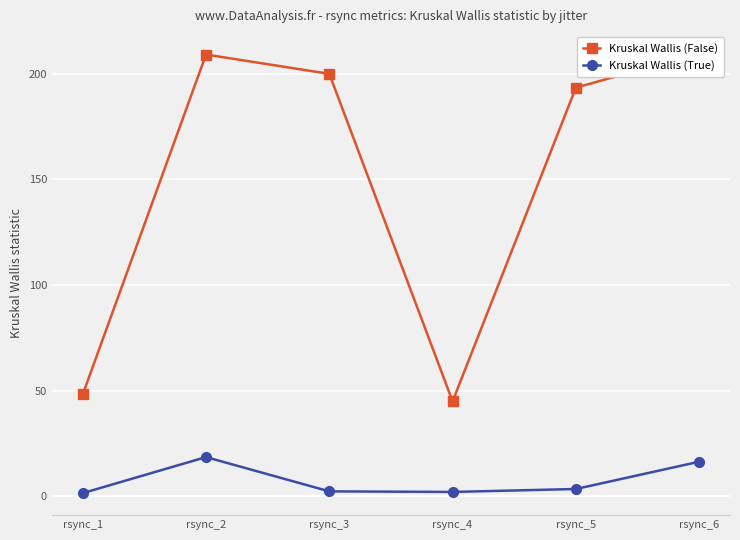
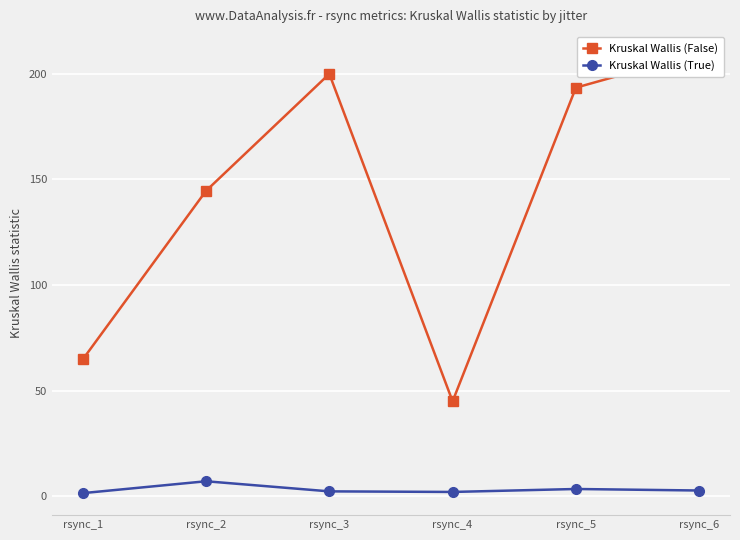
Kruskal Wallis (False), rsync_1: 48 -> 65
Kruskal Wallis (False), rsync_2: 209 -> 145
Kruskal Wallis (True), rsync_2: 19 -> 7
Kruskal Wallis (True), rsync_6: 16 -> 3
